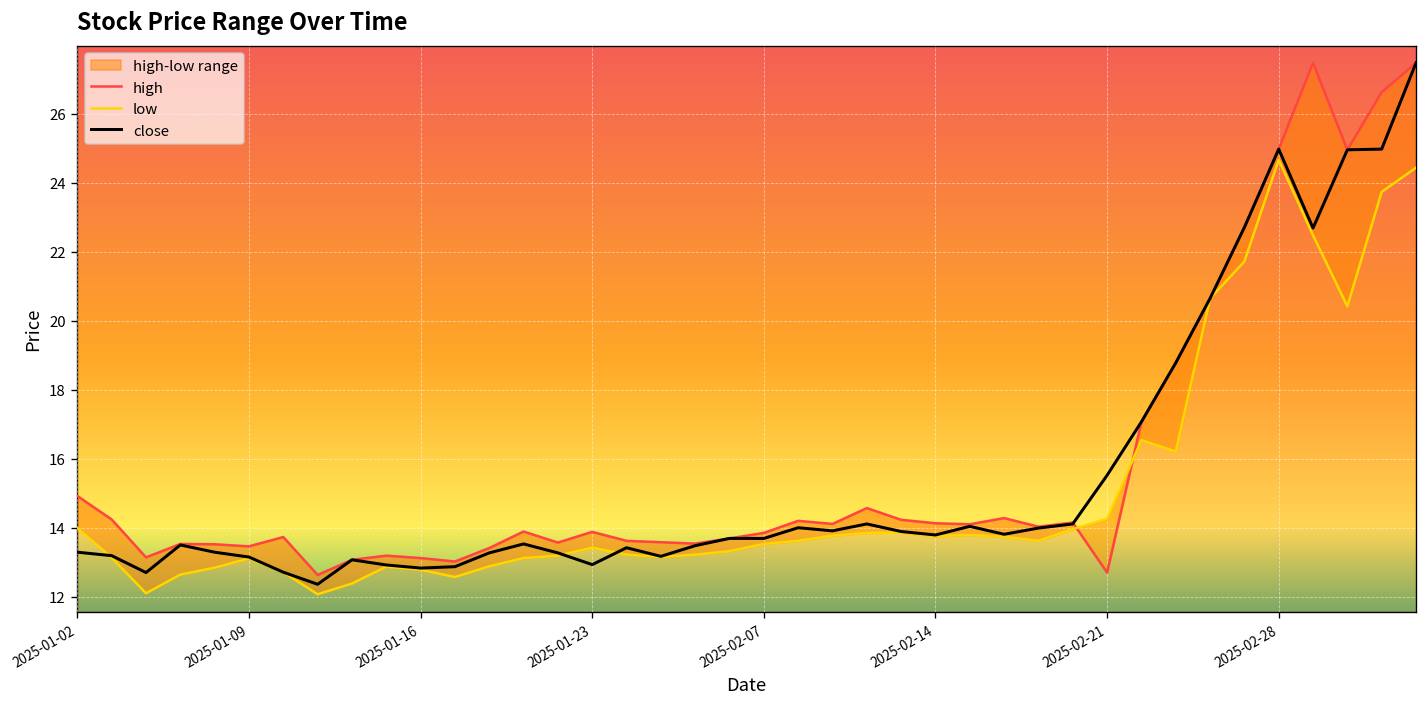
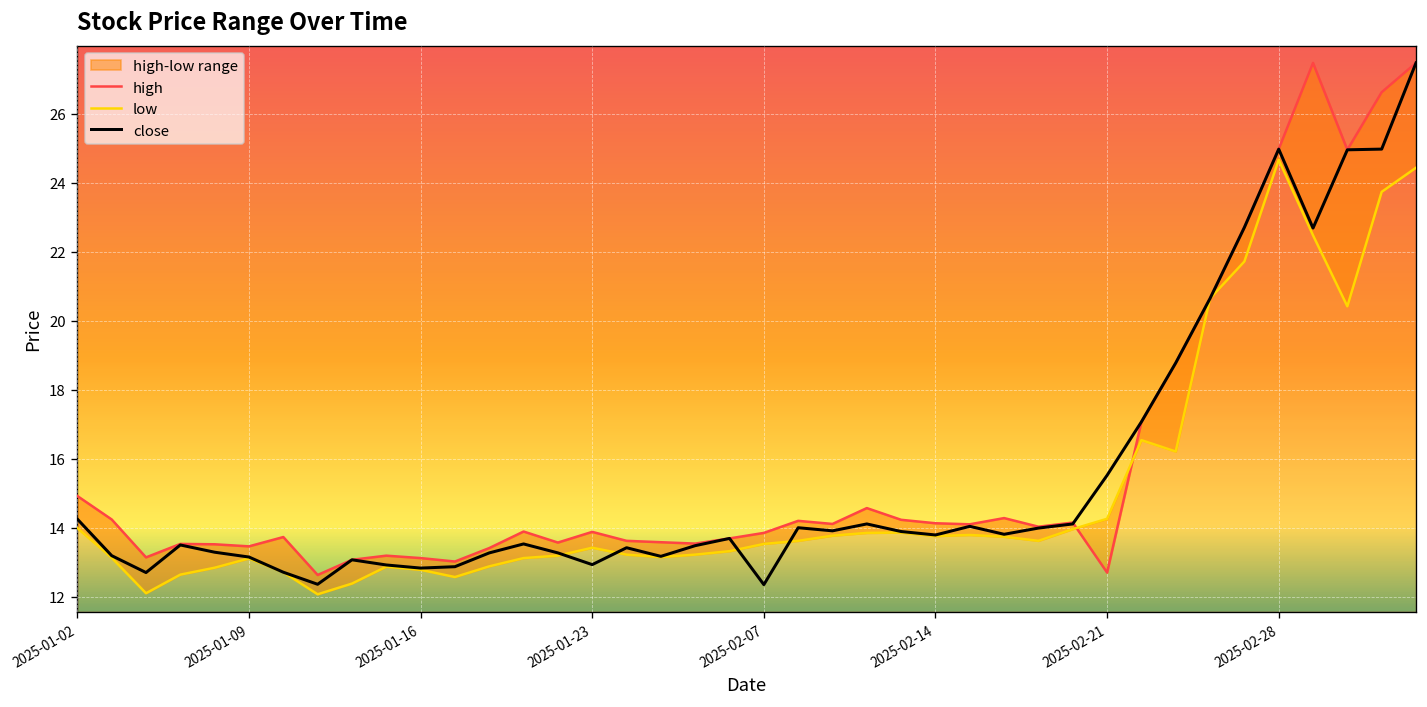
close, 2025-01-02: 13.3 -> 14.3
close, 2025-02-07: 13.7 -> 12.4
